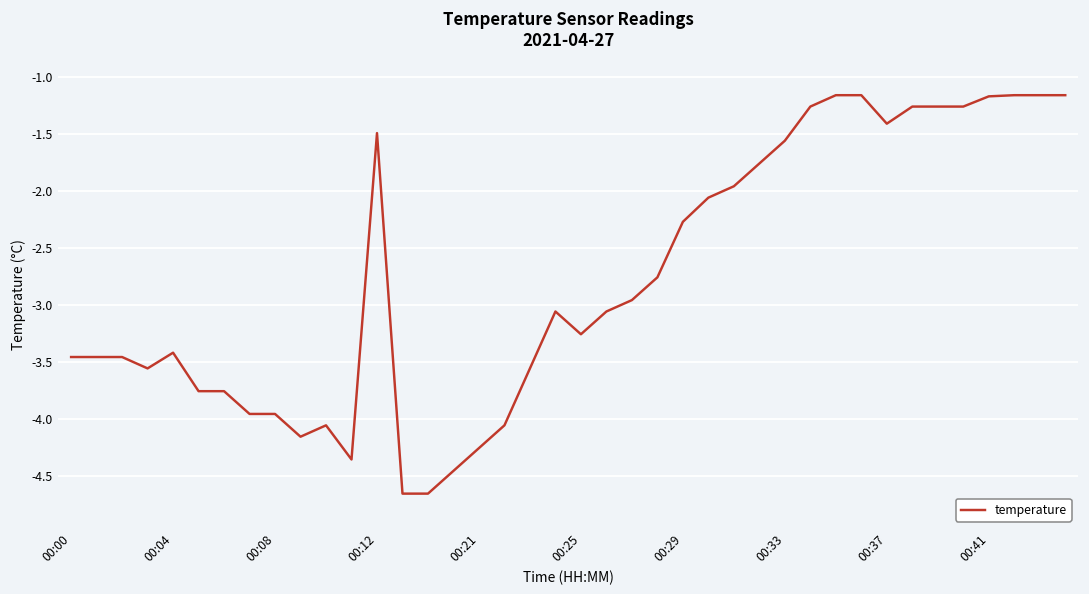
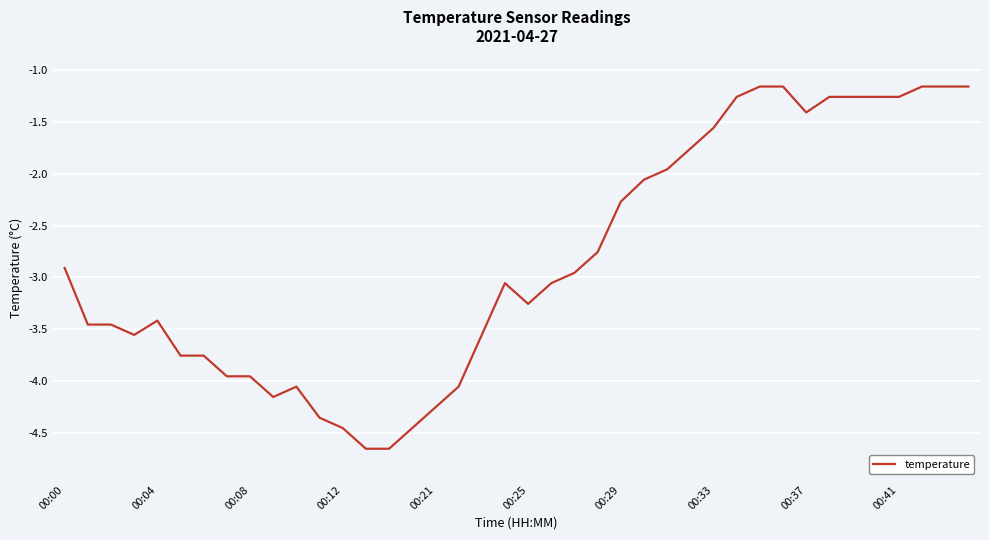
00:00: -3.46 -> -2.91
00:12: -1.49 -> -4.46
00:41: -1.17 -> -1.26
